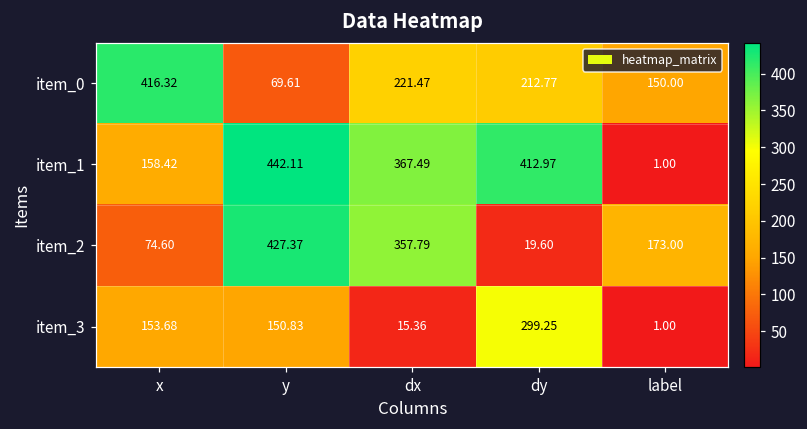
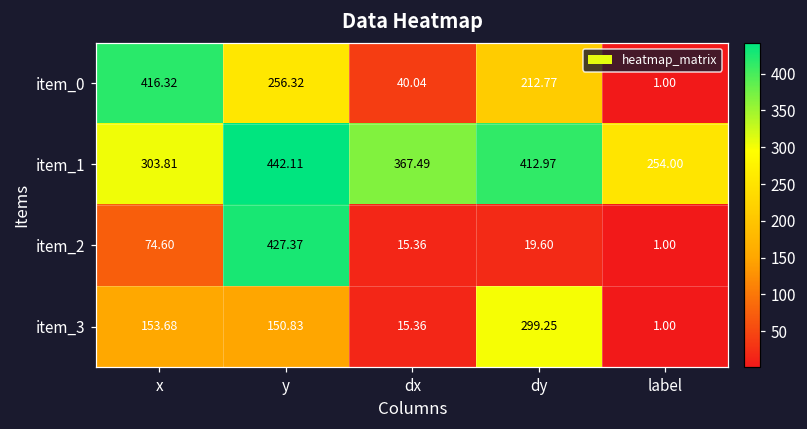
item_0, y: 69.61 -> 256.32
item_0, dx: 221.47 -> 40.04
item_0, label: 150.00 -> 1.00
item_1, x: 158.42 -> 303.81
item_1, label: 1.00 -> 254.00
item_2, dx: 357.79 -> 15.36
item_2, label: 173.00 -> 1.00
